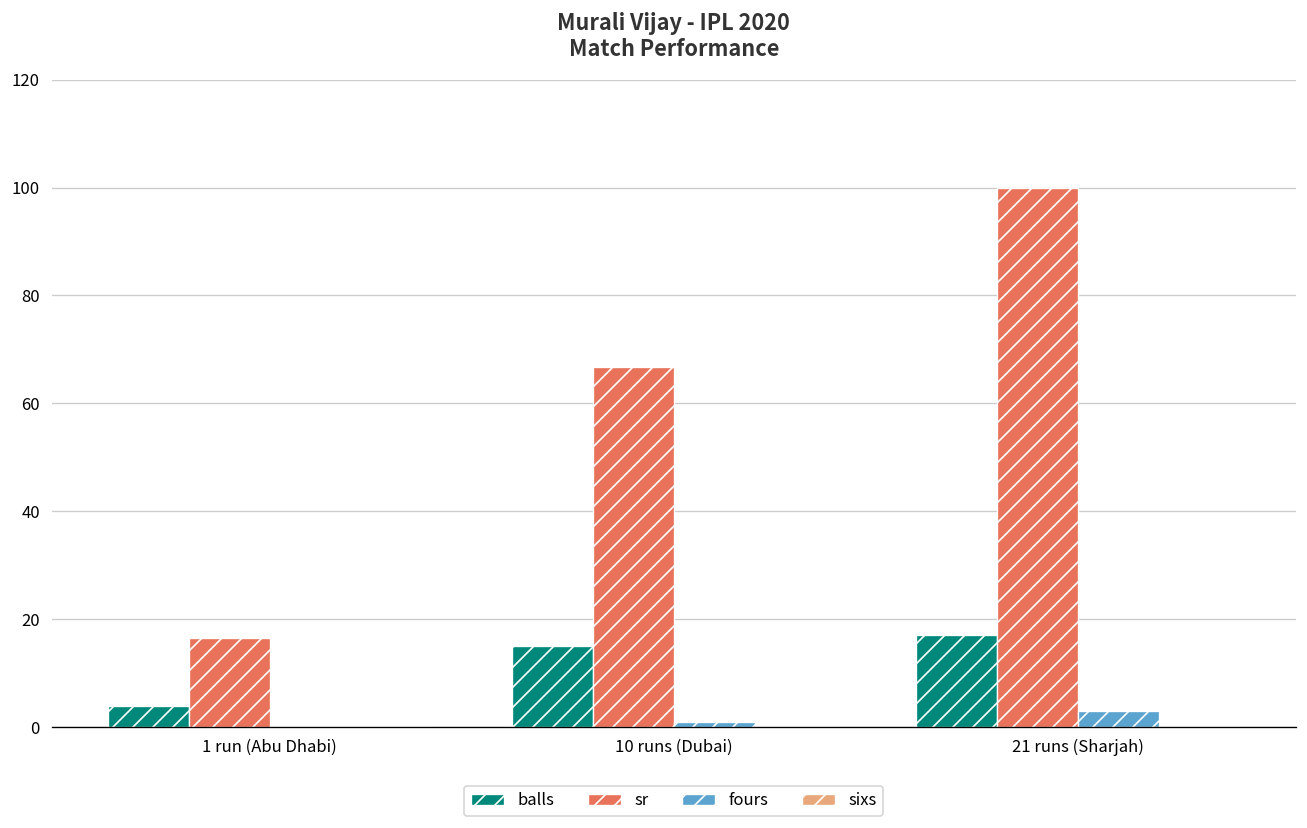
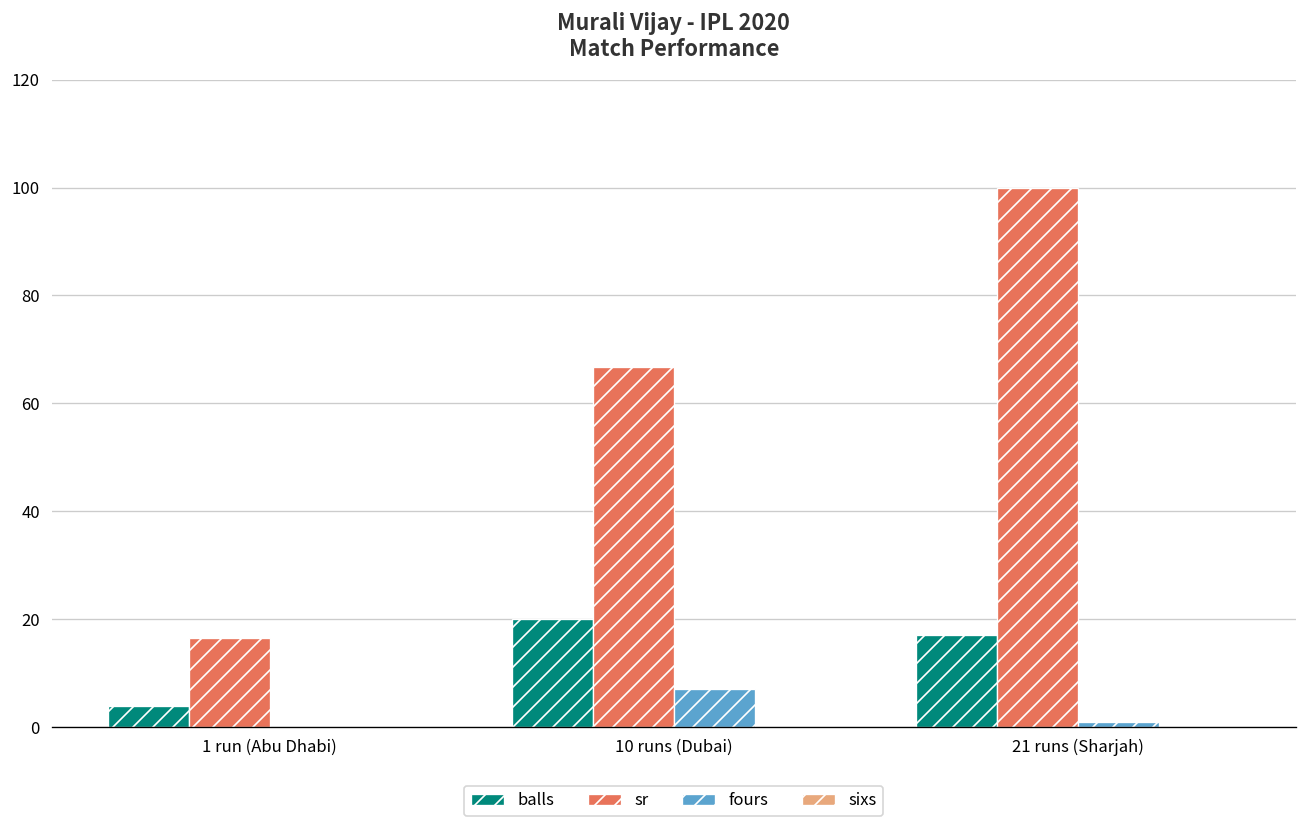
balls, 10 runs (Dubai): 15 -> 20
fours, 10 runs (Dubai): 1 -> 7
fours, 21 runs (Sharjah): 3 -> 1
